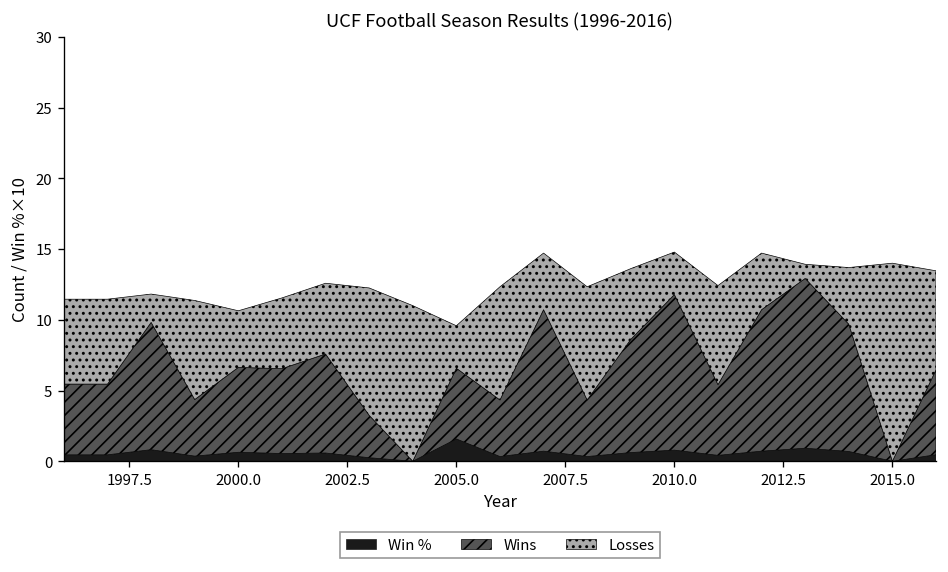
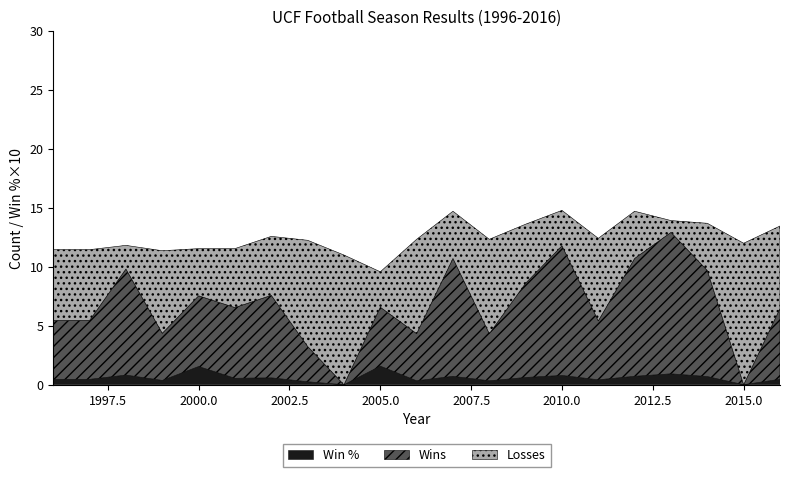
Win %, 2000.0: 0.6 -> 1.5
Losses, 2015.0: 14 -> 12
